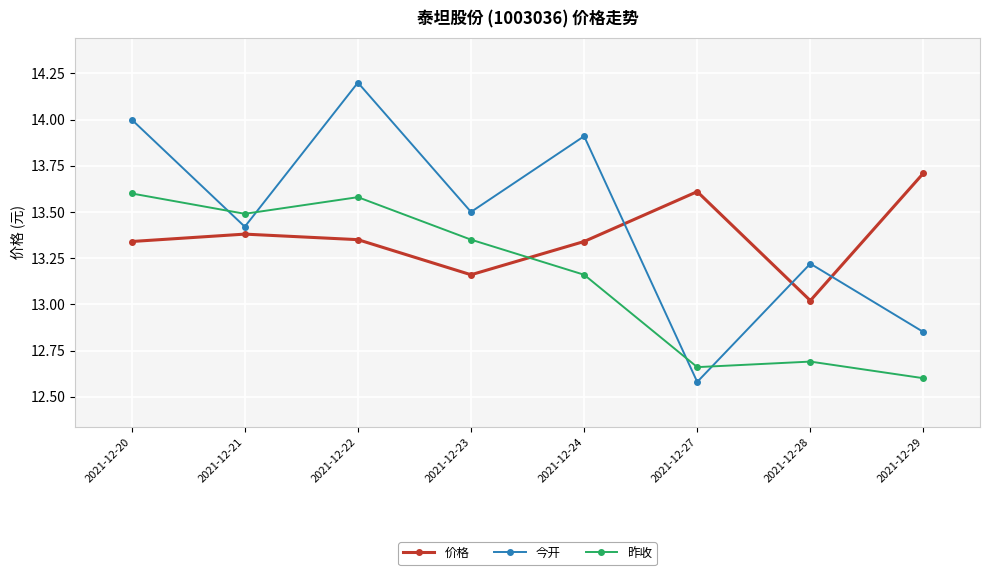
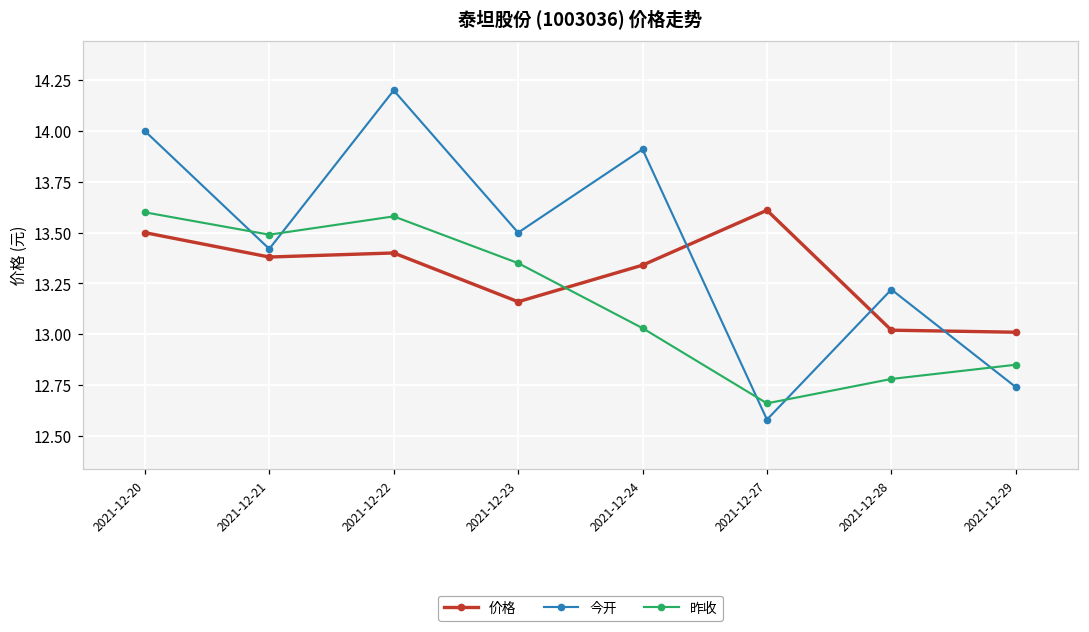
价格, 2021-12-20: 13.34 -> 13.50
价格, 2021-12-22: 13.35 -> 13.40
昨收, 2021-12-24: 13.16 -> 13.03
昨收, 2021-12-28: 12.69 -> 12.78
价格, 2021-12-29: 13.71 -> 13.01
今开, 2021-12-29: 12.85 -> 12.74
昨收, 2021-12-29: 12.60 -> 12.85
